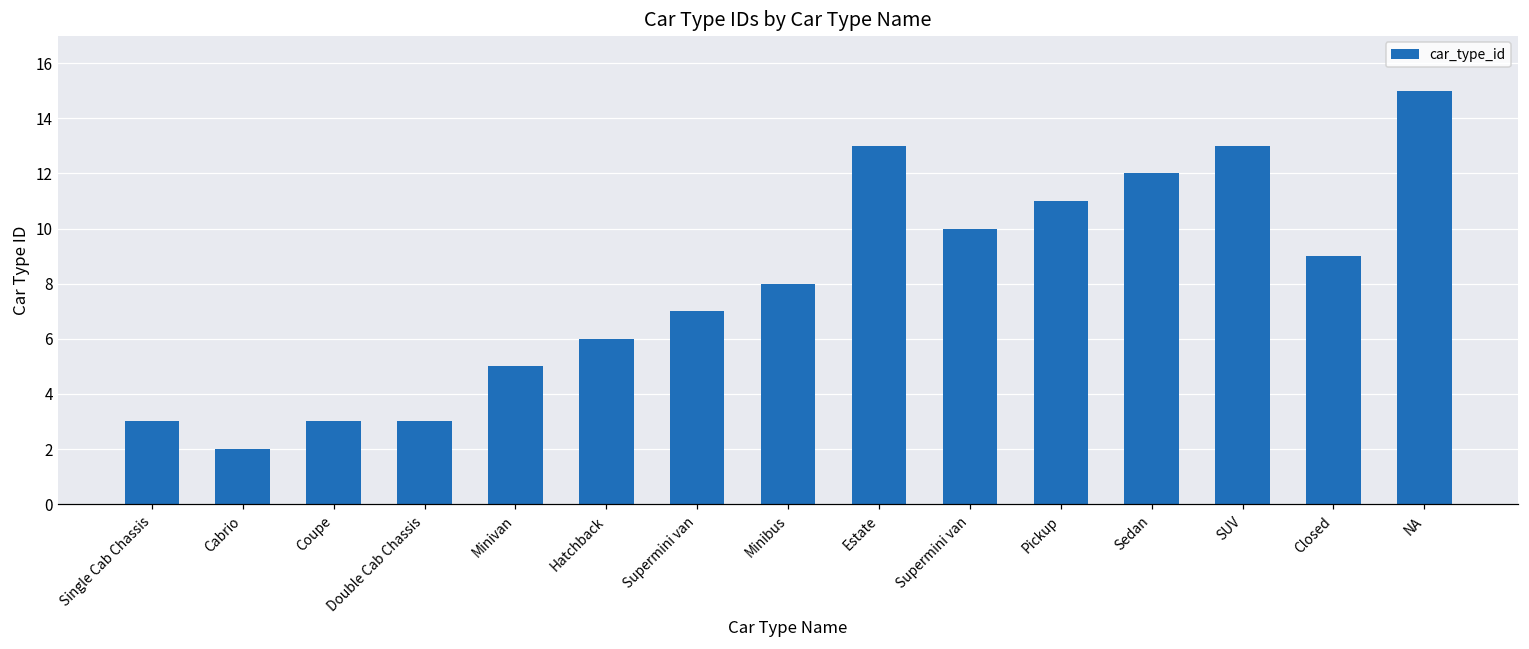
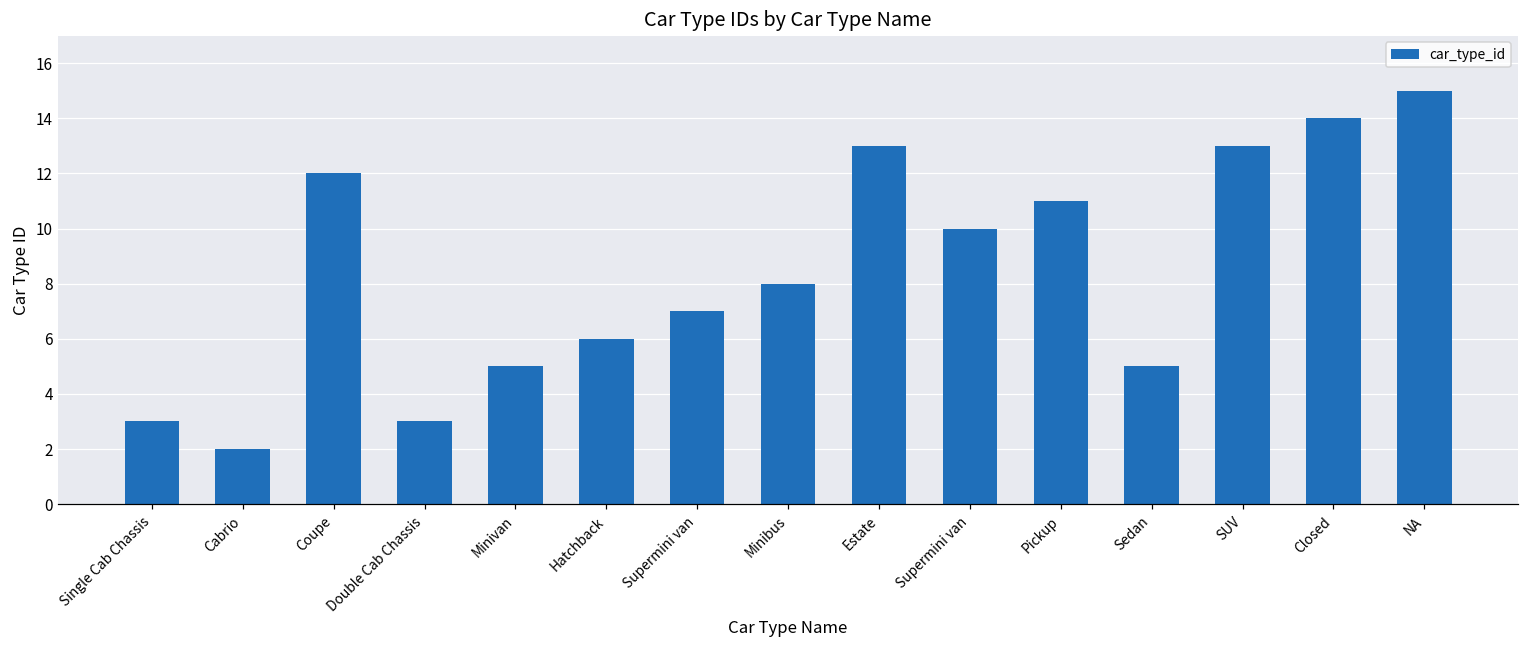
Coupe: 3 -> 12
Sedan: 12 -> 5
Closed: 9 -> 14
